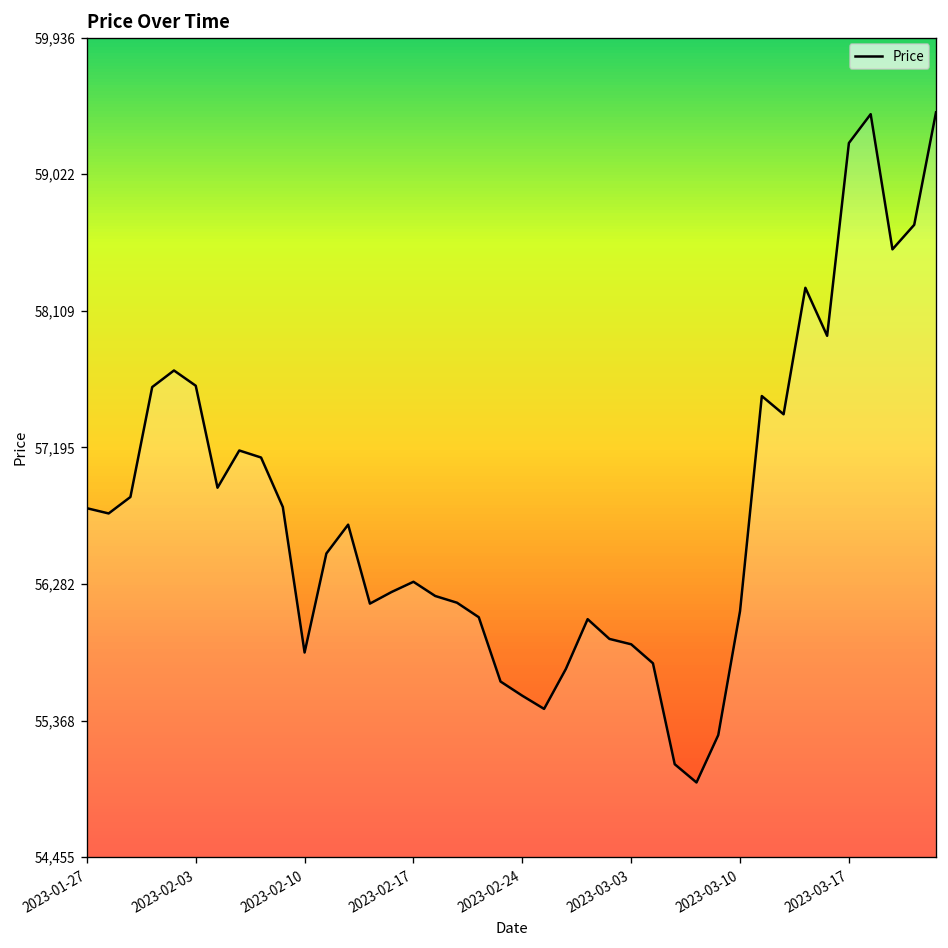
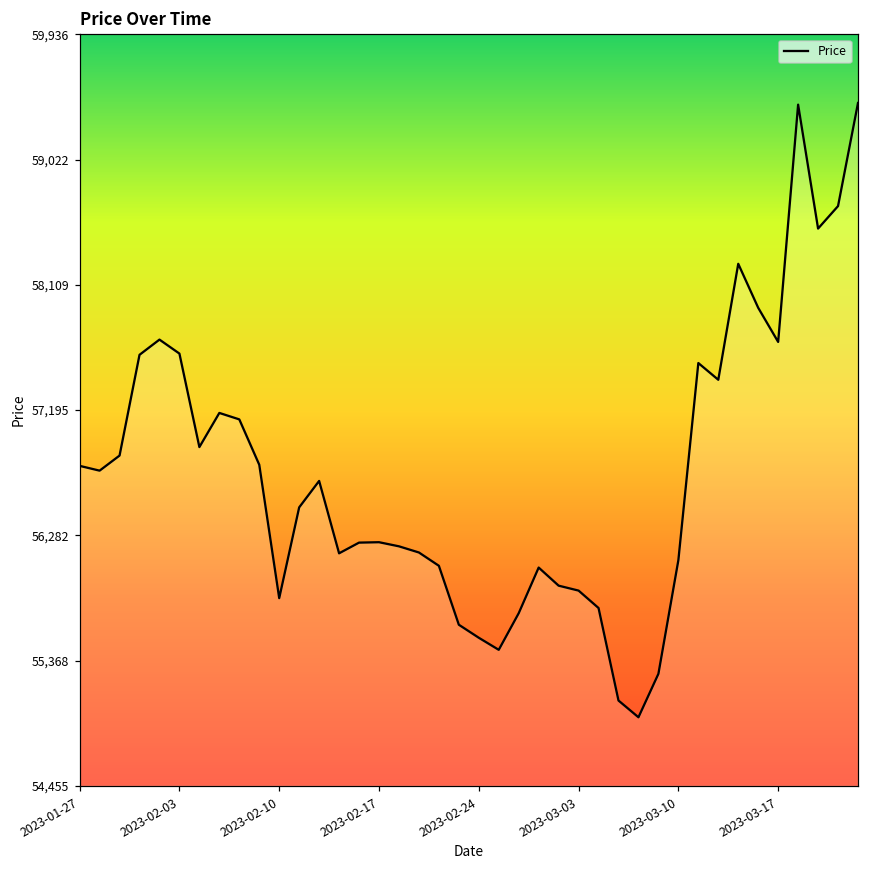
2023-02-17: 56,300 -> 56,230
2023-03-17: 59,230 -> 57,690
